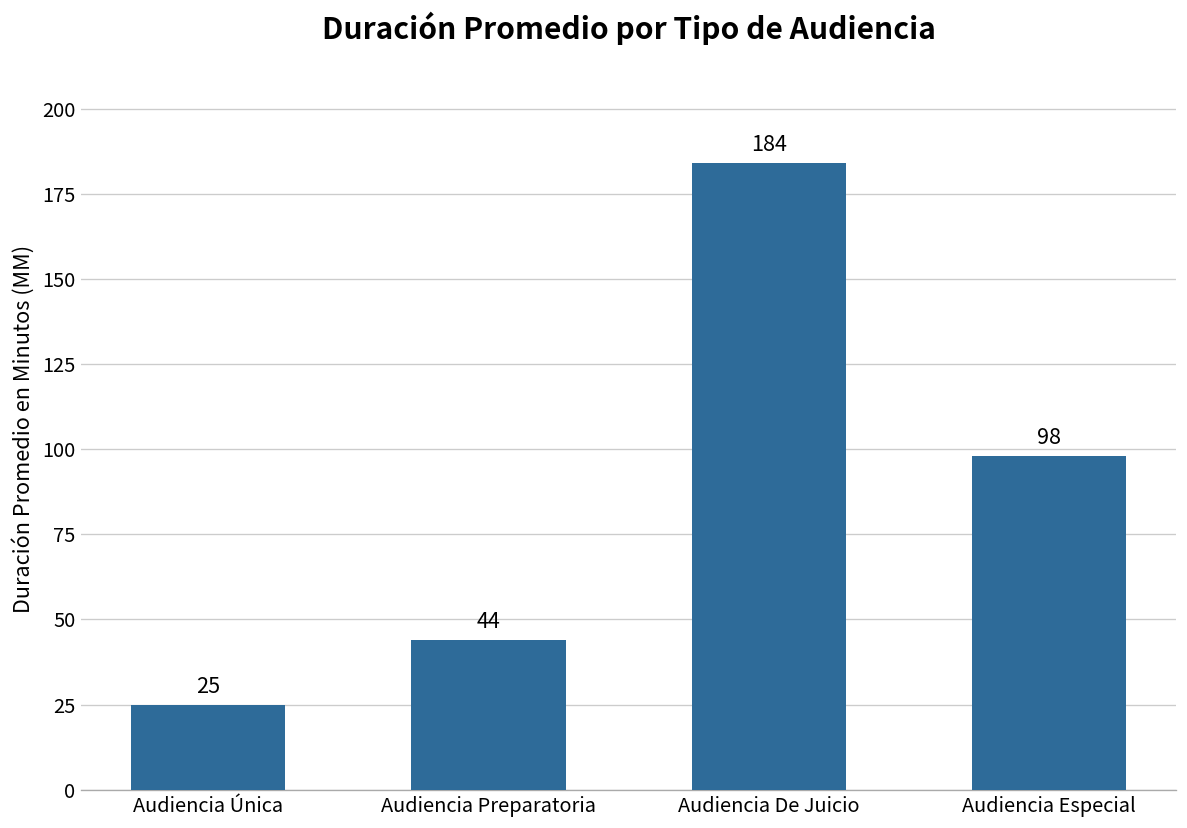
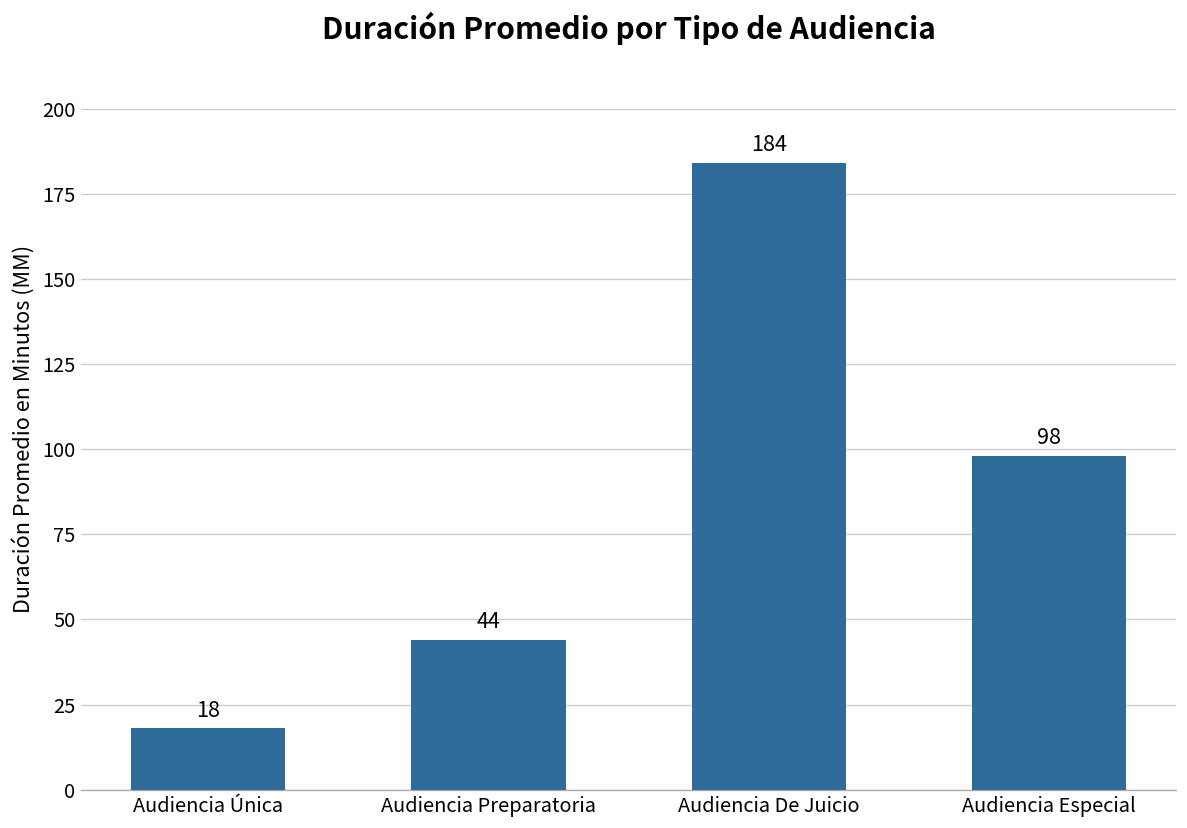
Audiencia Única: 25 -> 18
